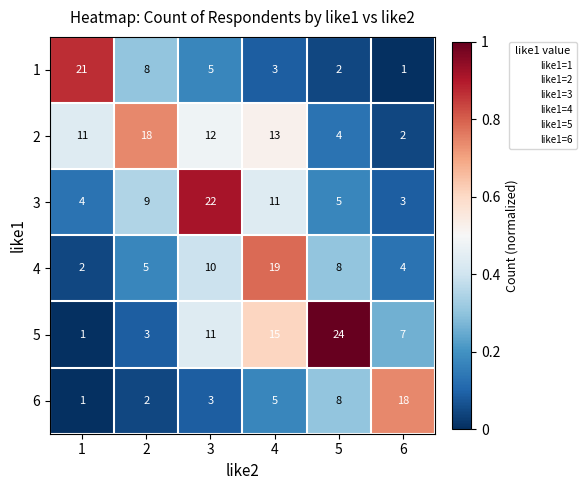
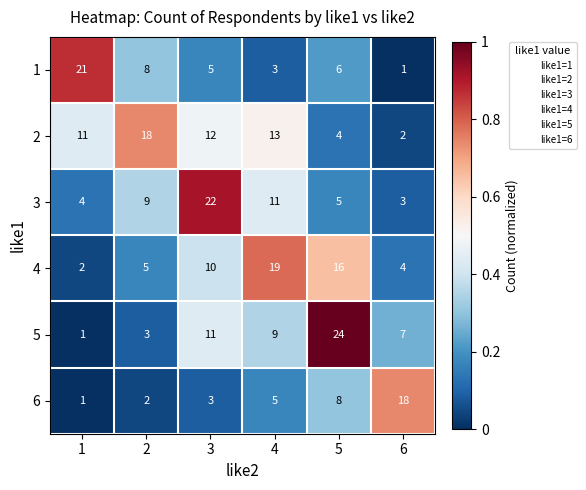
1, 5: 2 -> 6
4, 5: 8 -> 16
5, 4: 15 -> 9
